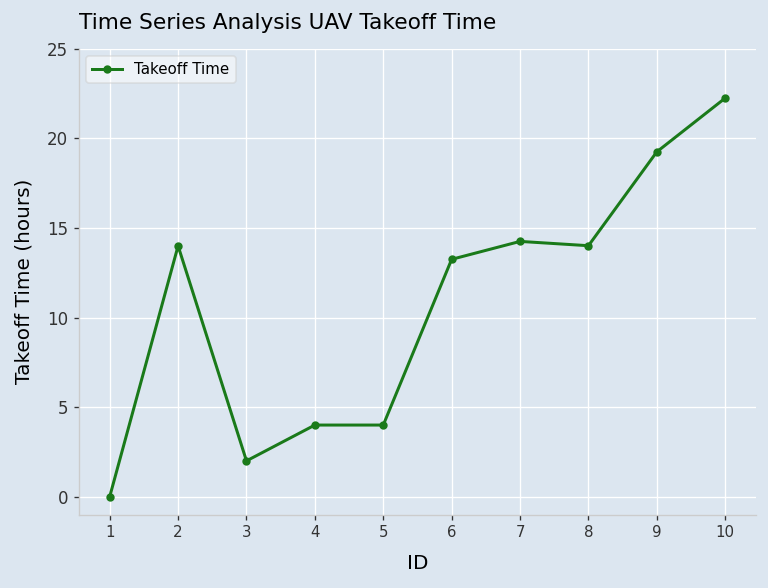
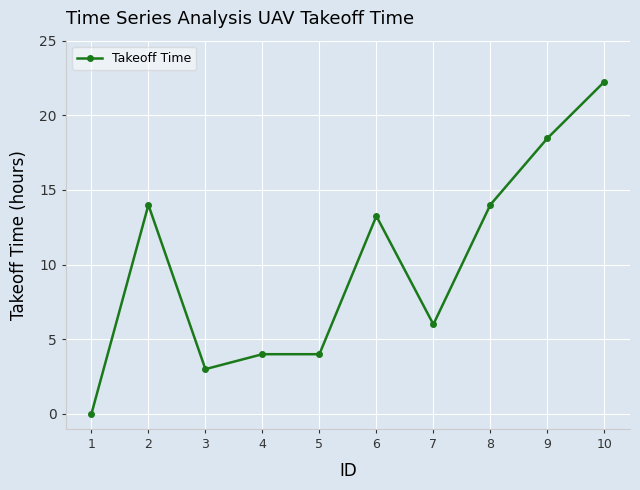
3: 2 -> 3
7: 14.3 -> 6.0
9: 19.3 -> 18.5
